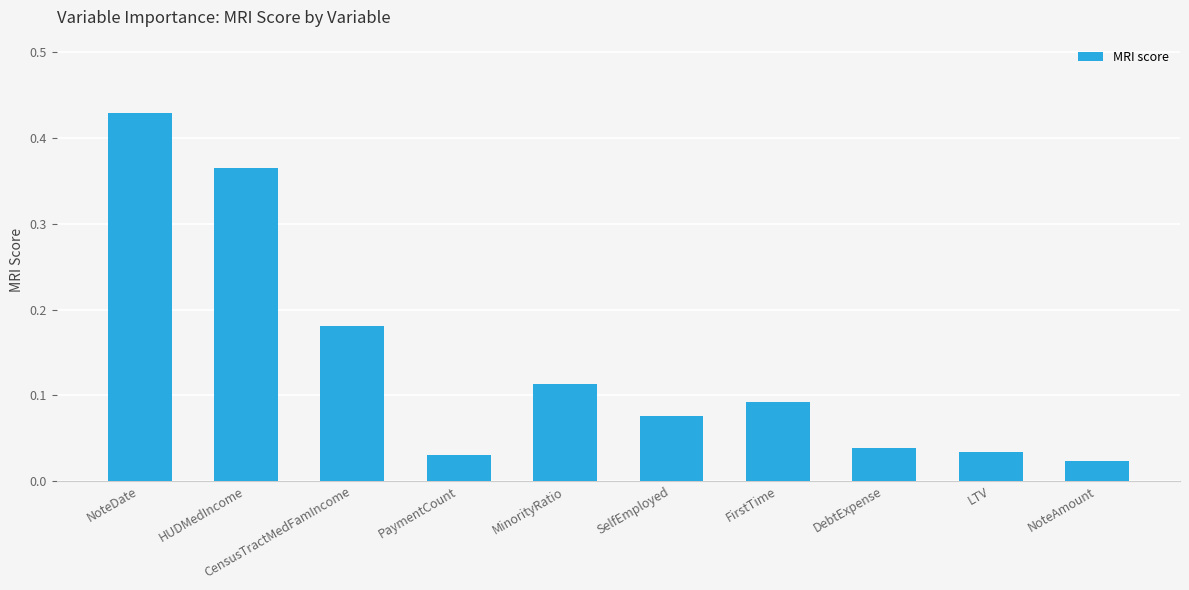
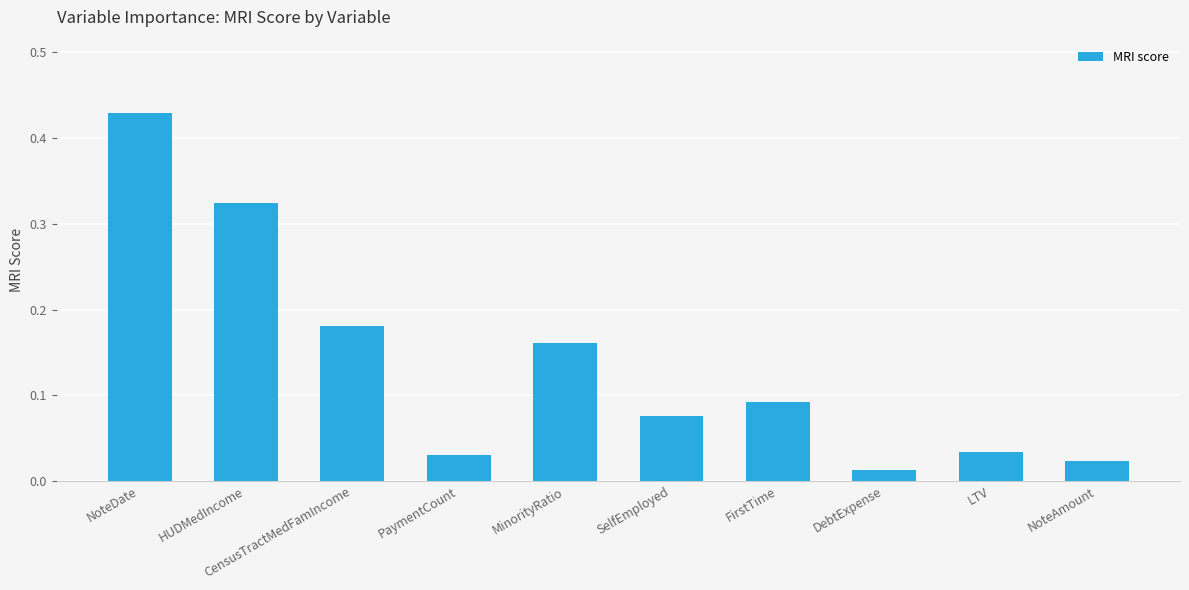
HUDMedIncome: 0.36 -> 0.32
MinorityRatio: 0.11 -> 0.16
DebtExpense: 0.04 -> 0.01
